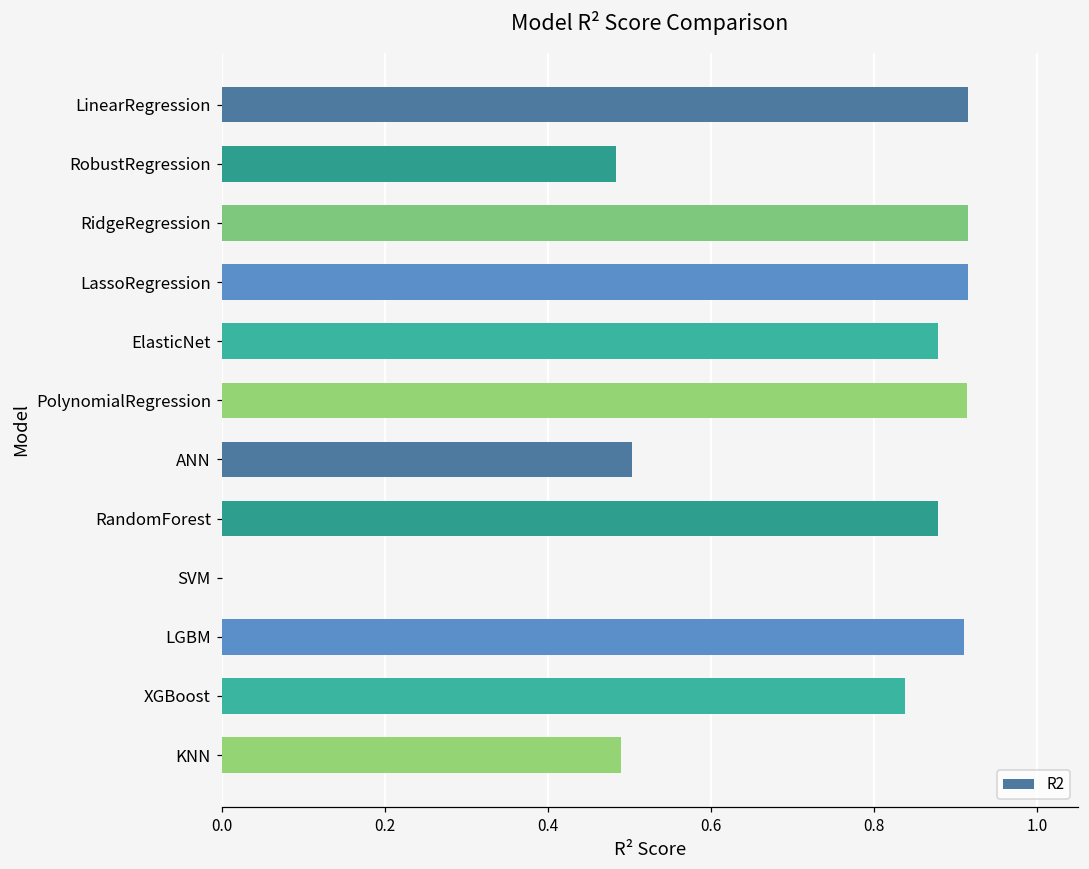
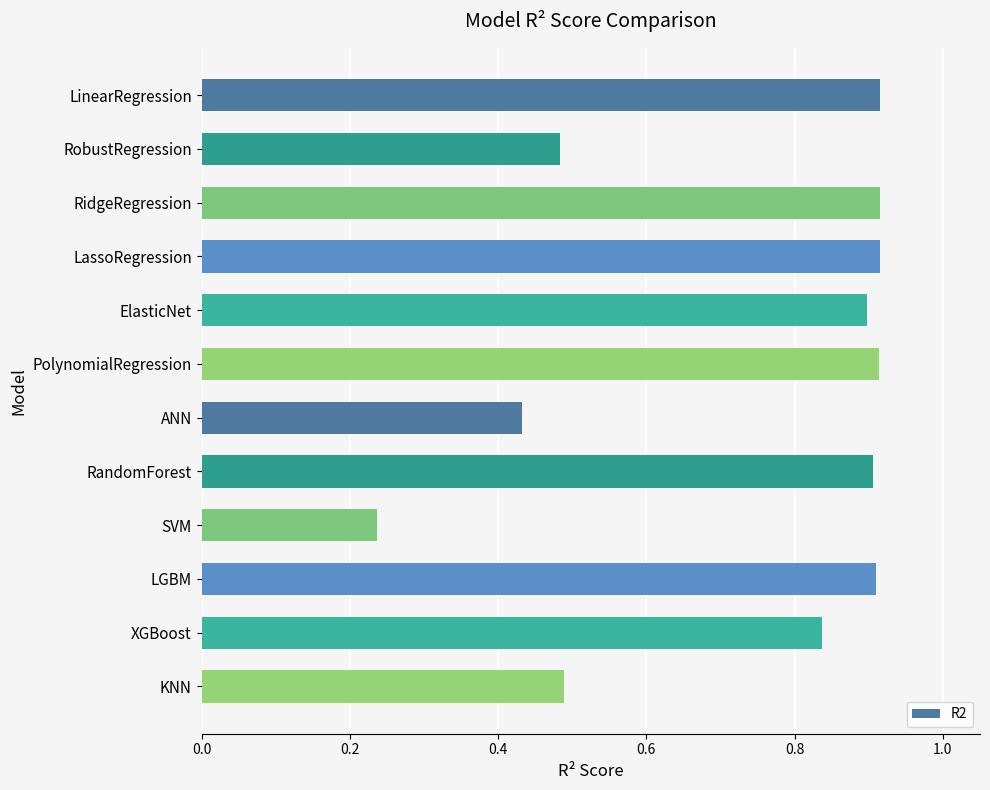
ElasticNet: 0.88 -> 0.90
ANN: 0.50 -> 0.43
RandomForest: 0.88 -> 0.91
SVM: 0.00 -> 0.24
